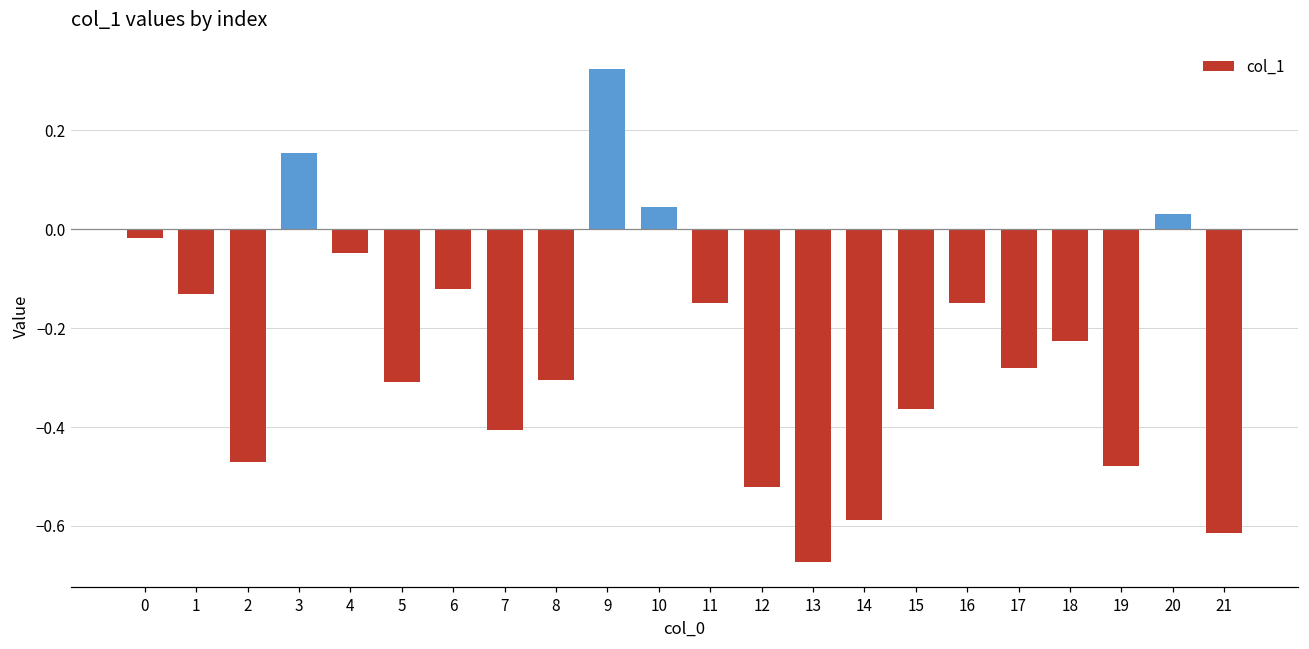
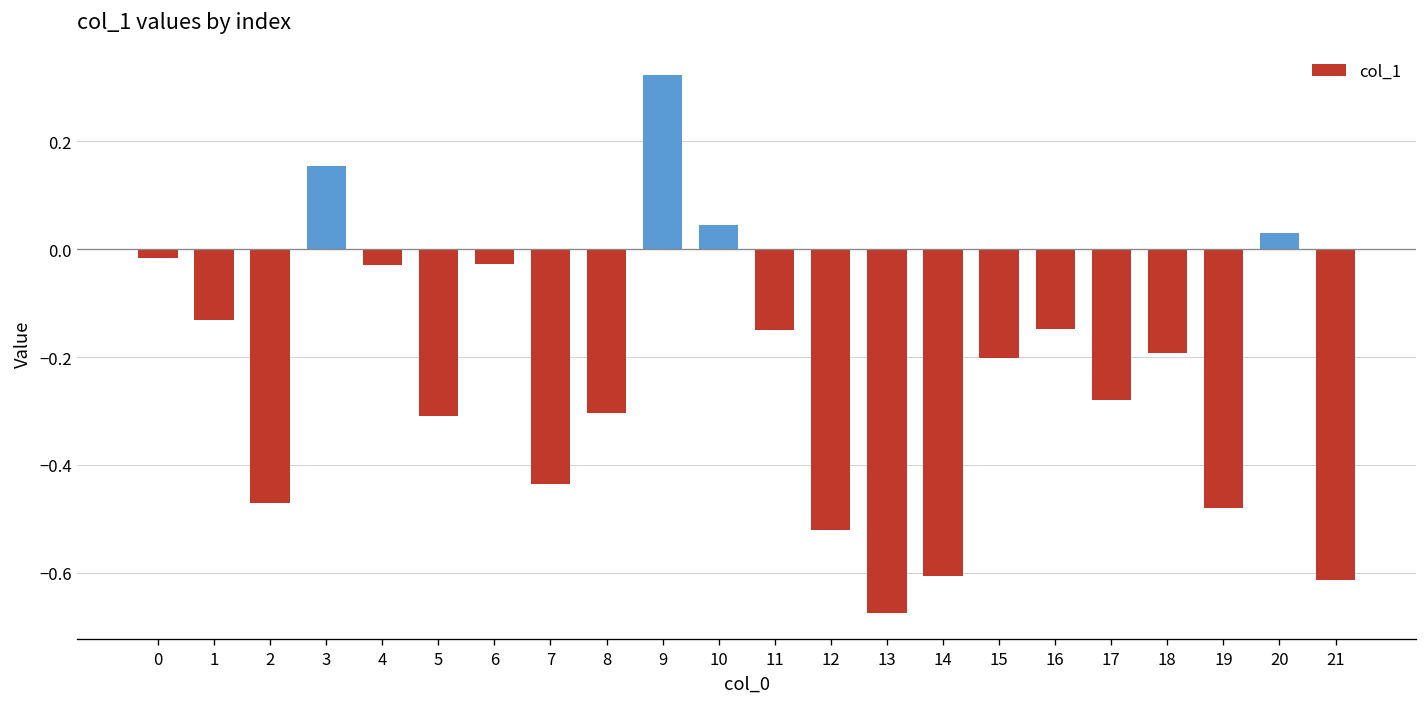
4: -0.05 -> -0.03
6: -0.12 -> -0.03
7: -0.41 -> -0.44
14: -0.59 -> -0.61
15: -0.36 -> -0.20
18: -0.22 -> -0.19
